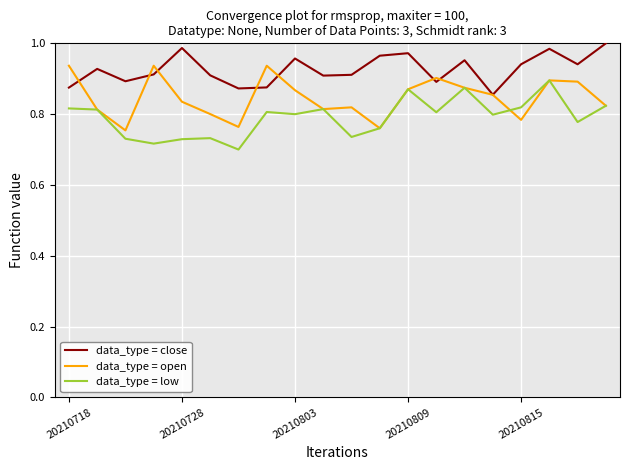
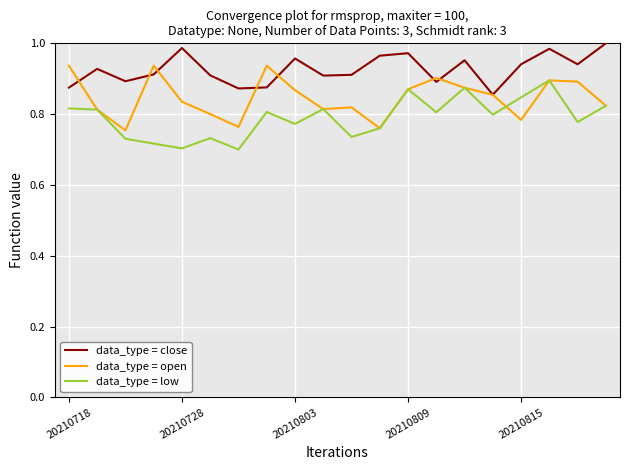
data_type = low, 20210728: 0.73 -> 0.70
data_type = low, 20210803: 0.80 -> 0.77
data_type = low, 20210815: 0.82 -> 0.85
